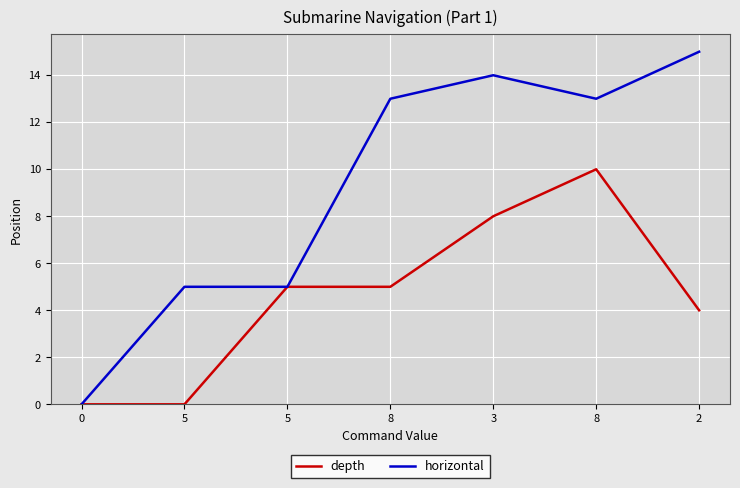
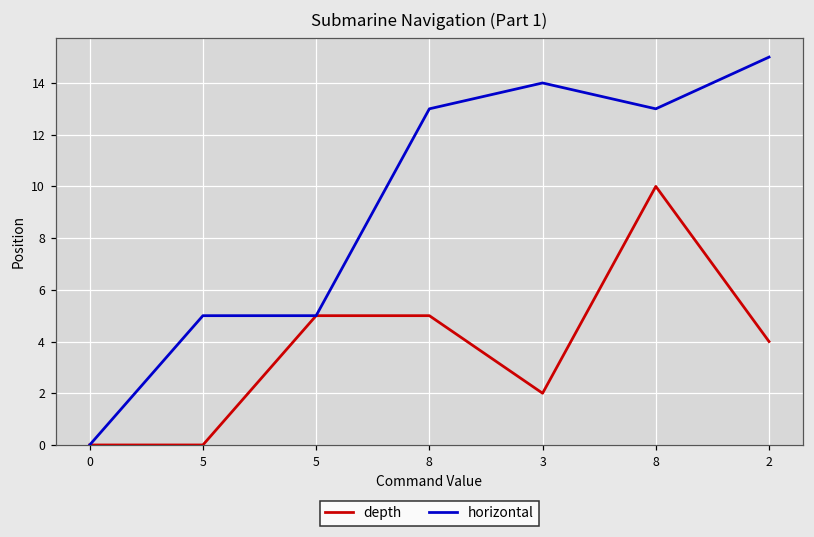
depth, 3: 8 -> 2
